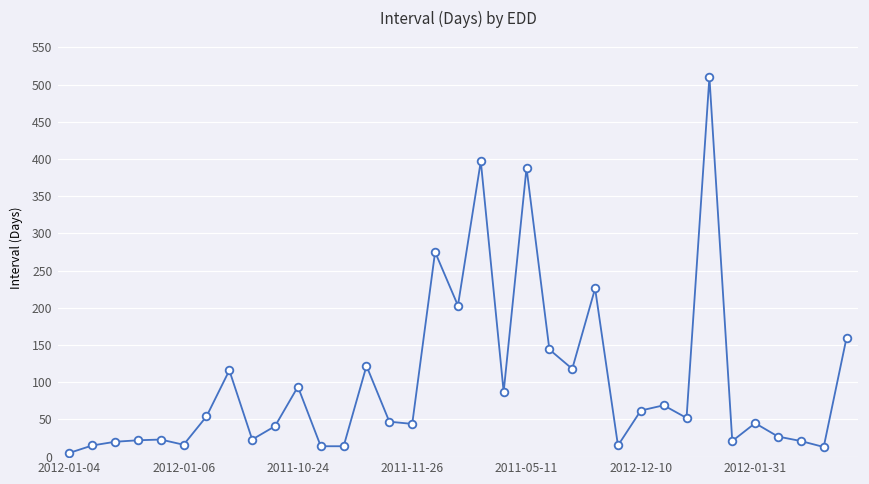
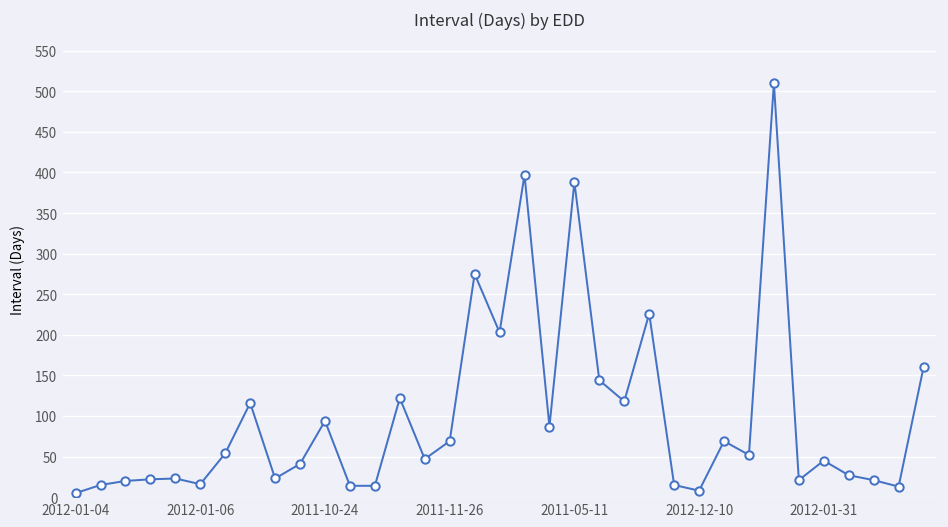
2011-11-26: 40 -> 70
2012-12-10: 60 -> 10
